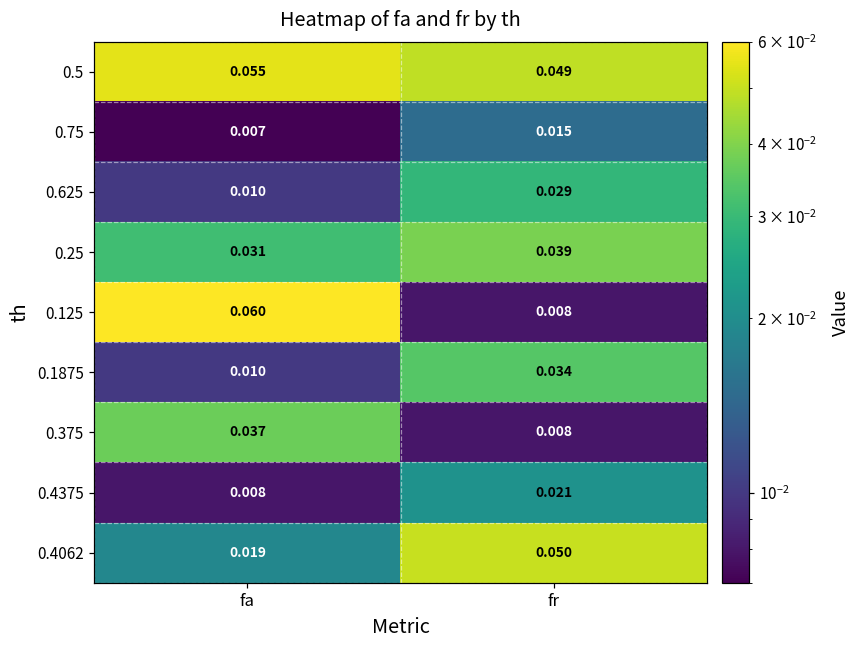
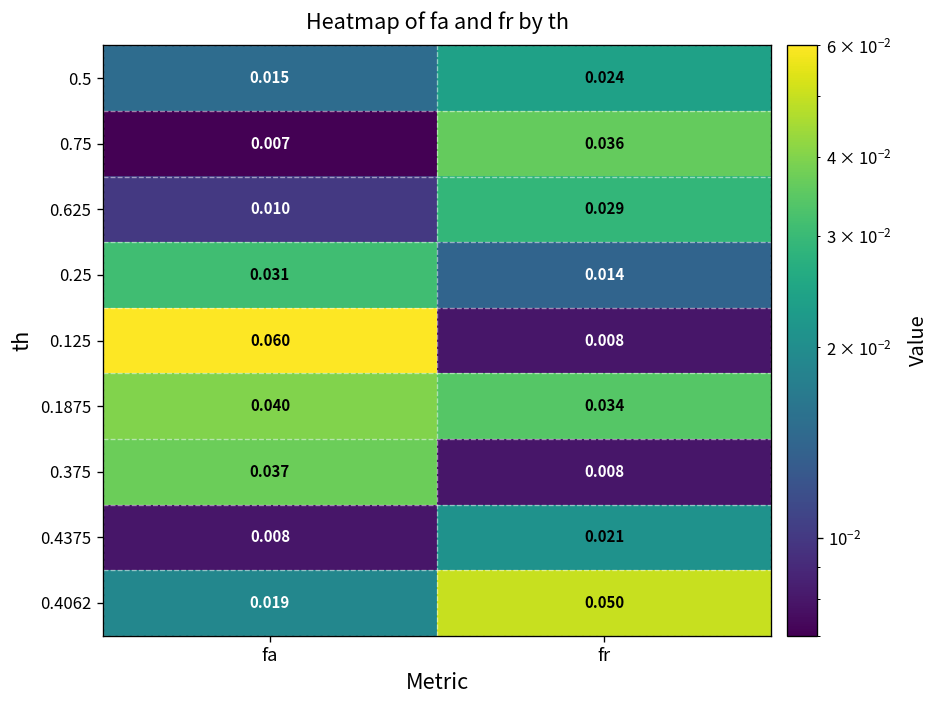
0.5, fa: 0.055 -> 0.015
0.5, fr: 0.049 -> 0.024
0.75, fr: 0.015 -> 0.036
0.25, fr: 0.039 -> 0.014
0.1875, fa: 0.010 -> 0.040
